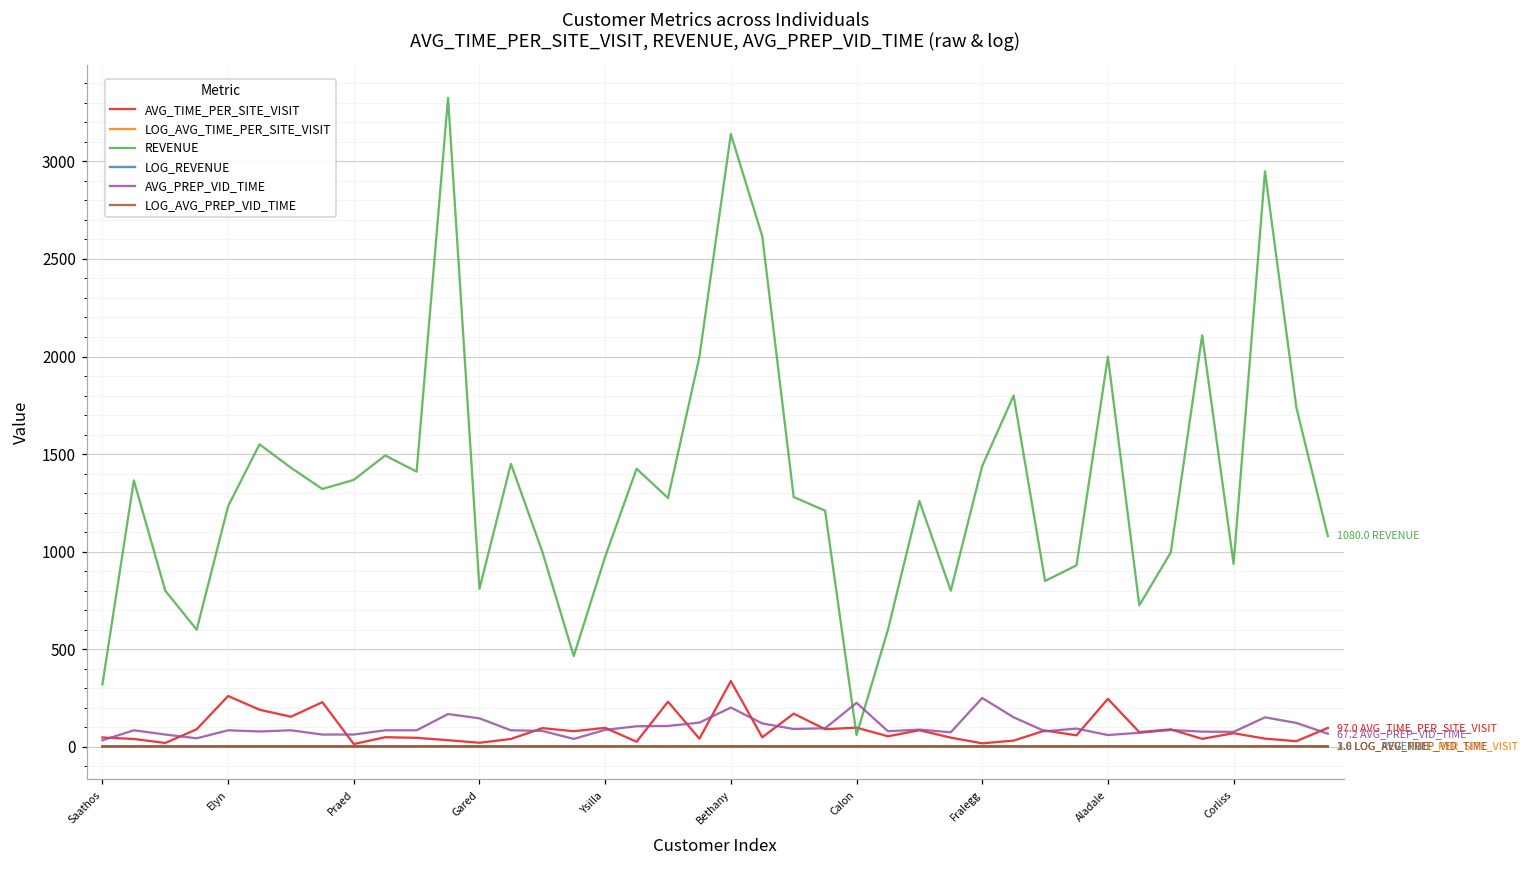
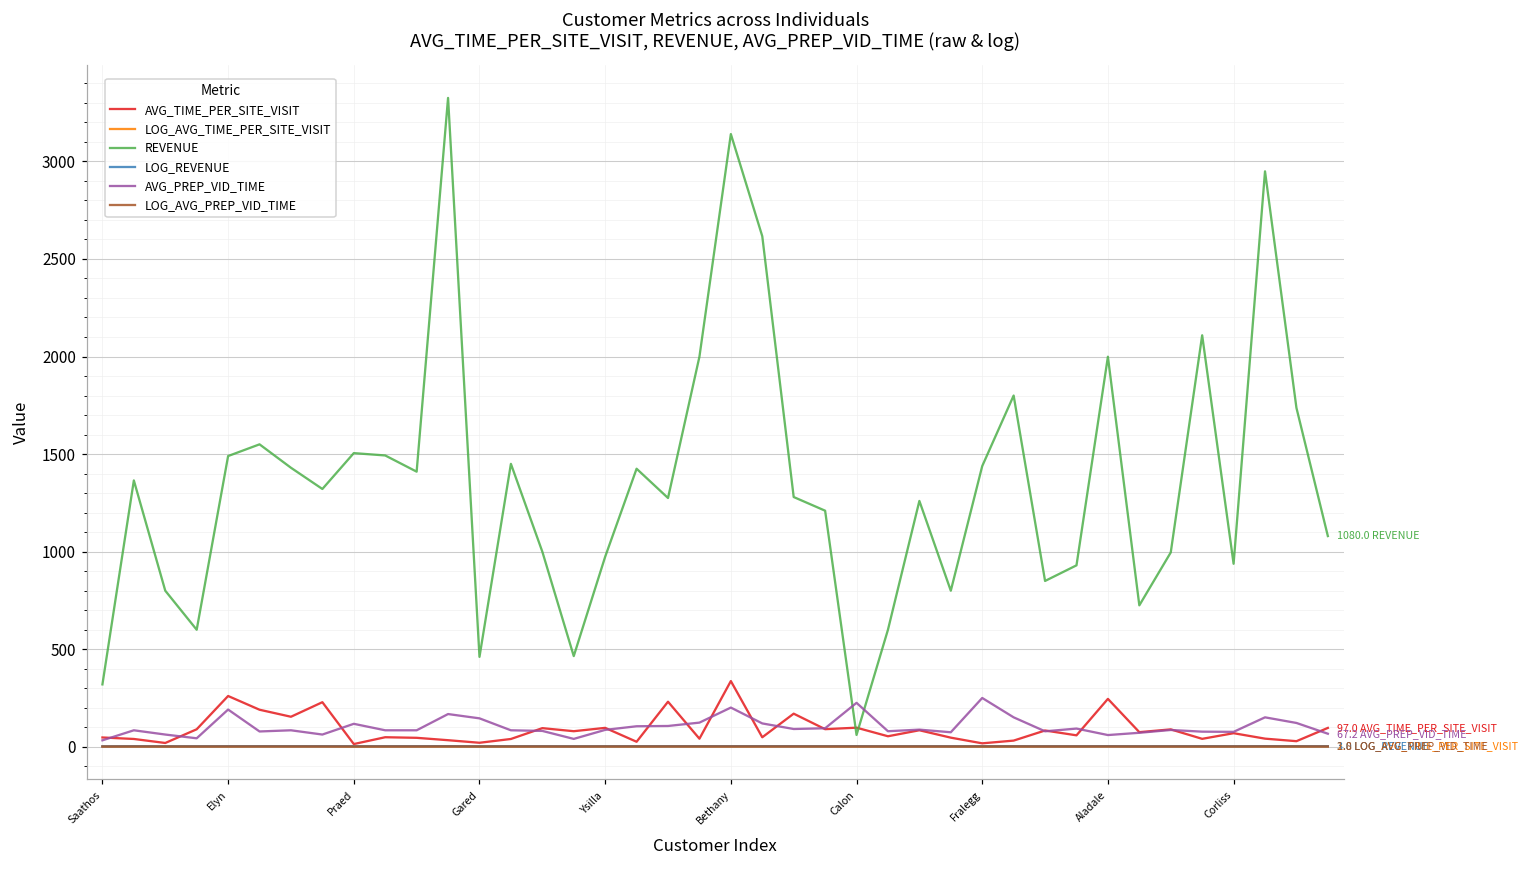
REVENUE, Elyn: 1230 -> 1490
AVG_PREP_VID_TIME, Elyn: 80 -> 190
REVENUE, Praed: 1370 -> 1510
AVG_PREP_VID_TIME, Praed: 60 -> 120
REVENUE, Gared: 810 -> 460
